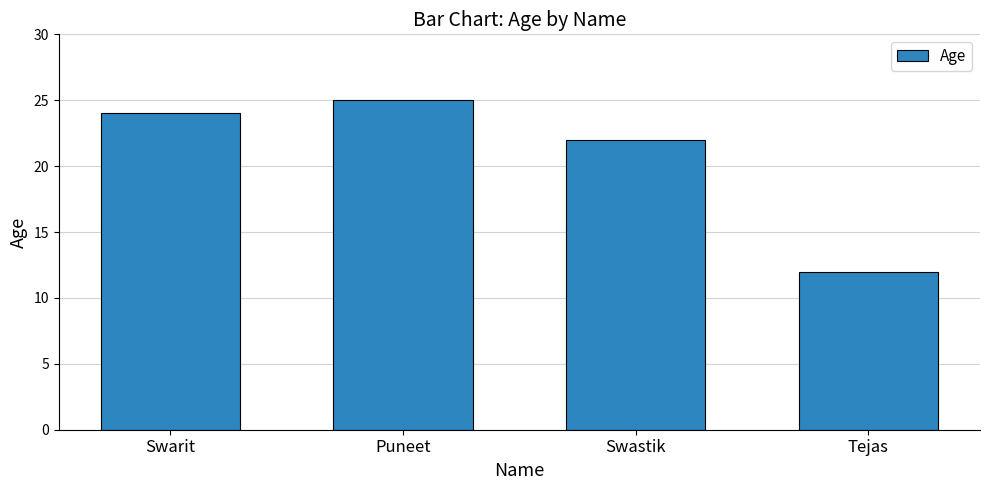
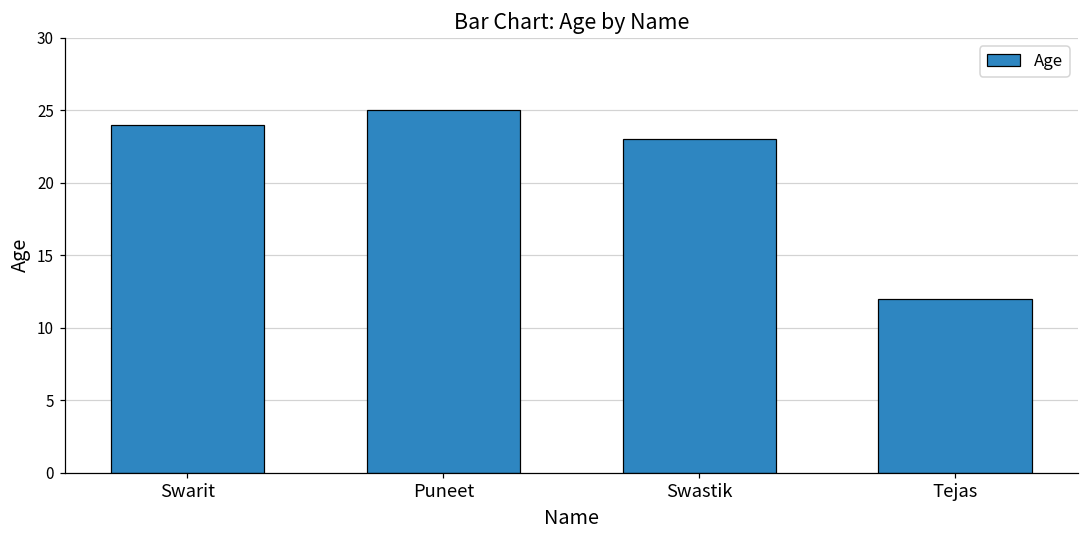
Swastik: 22 -> 23
